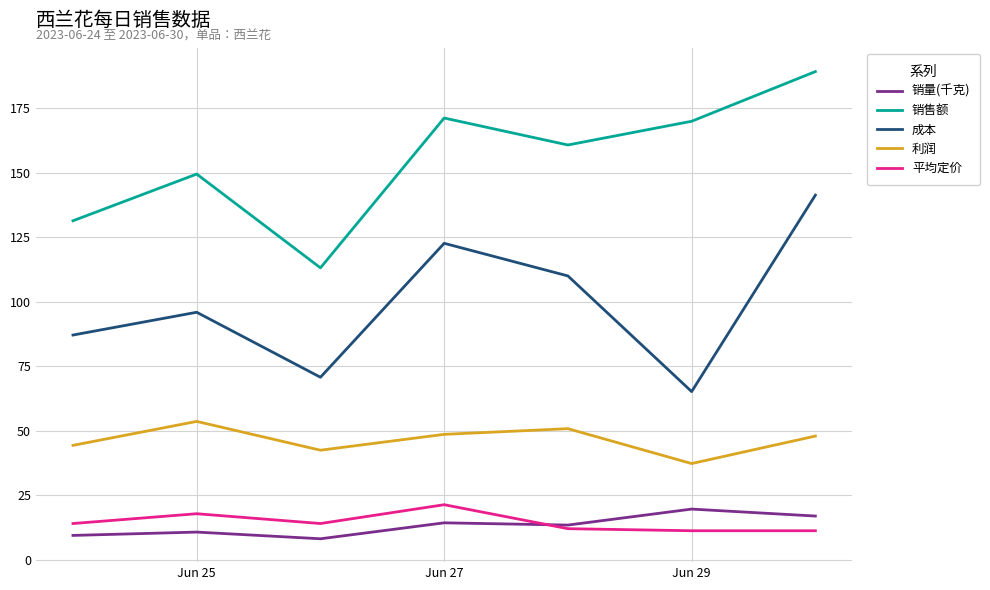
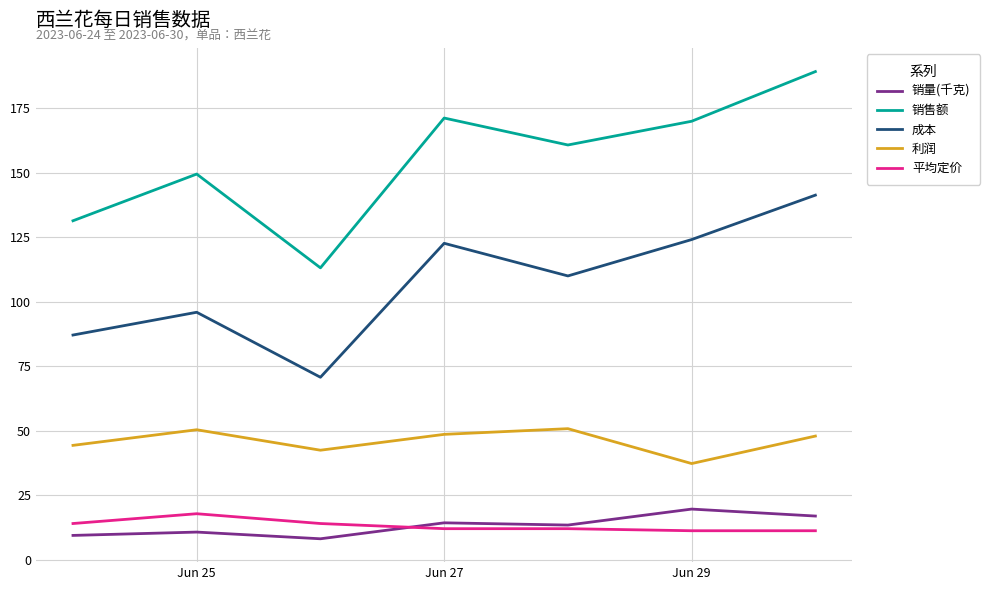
利润, Jun 25: 54 -> 50
平均定价, Jun 27: 21 -> 12
成本, Jun 29: 65 -> 124
